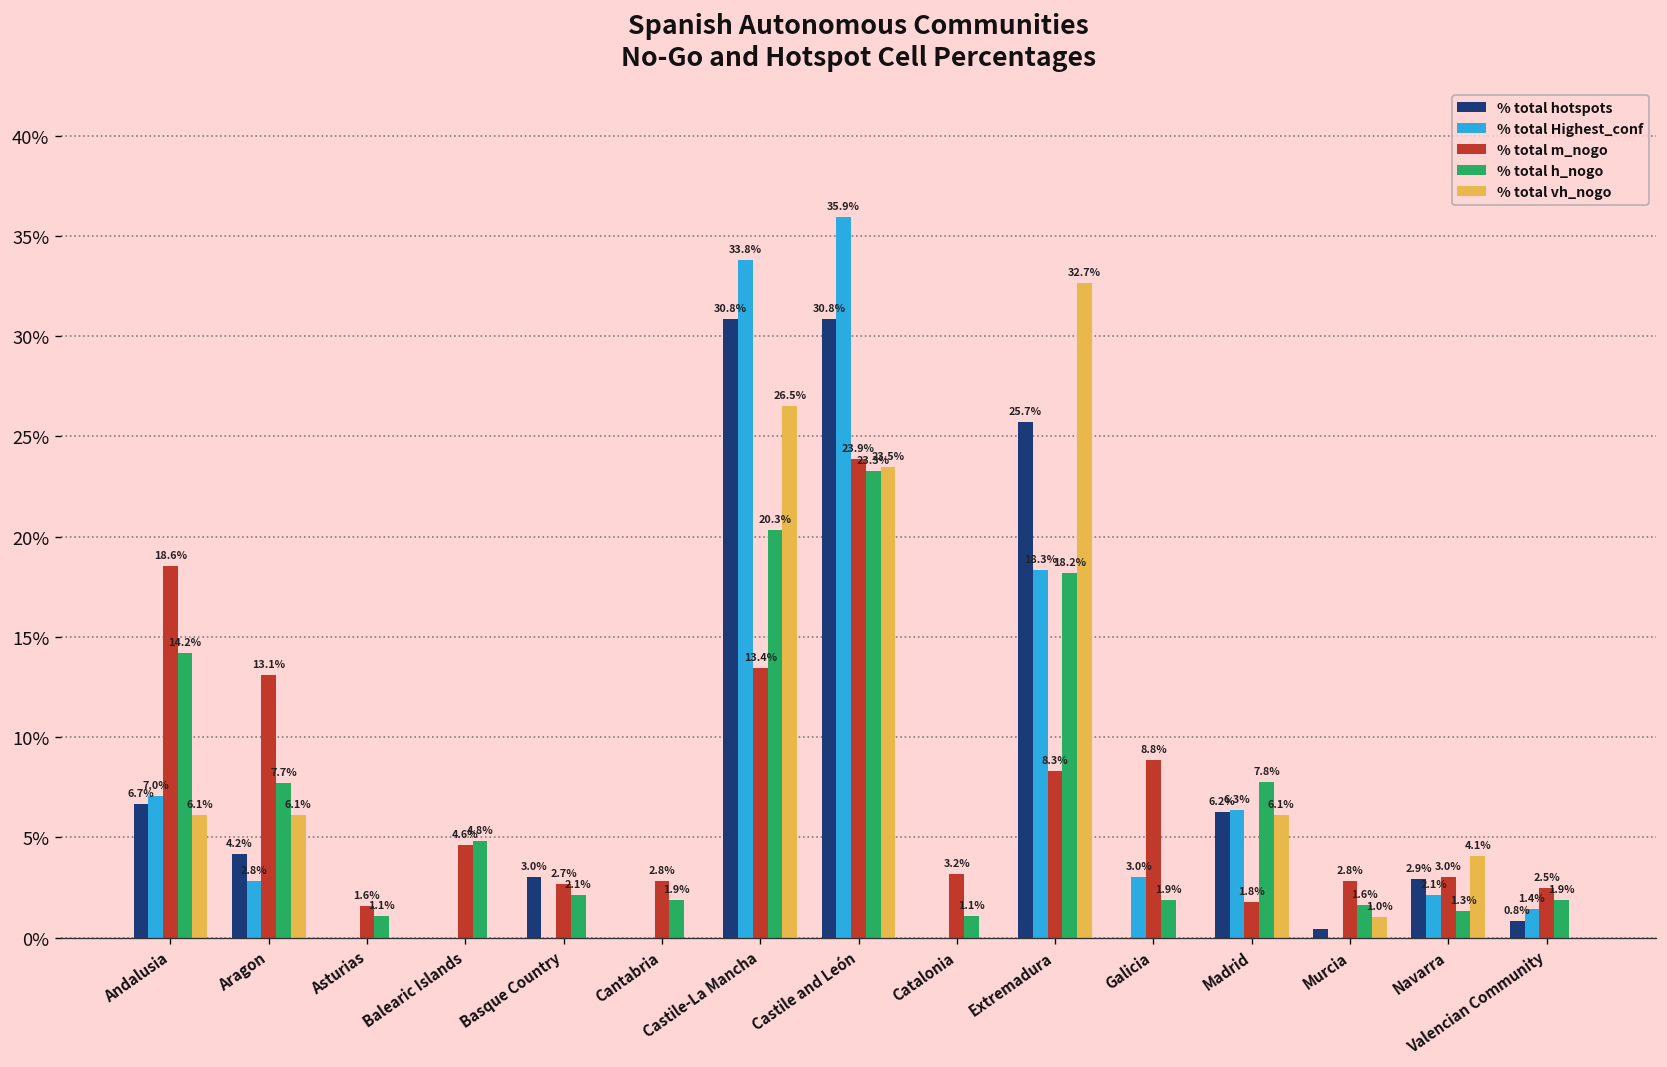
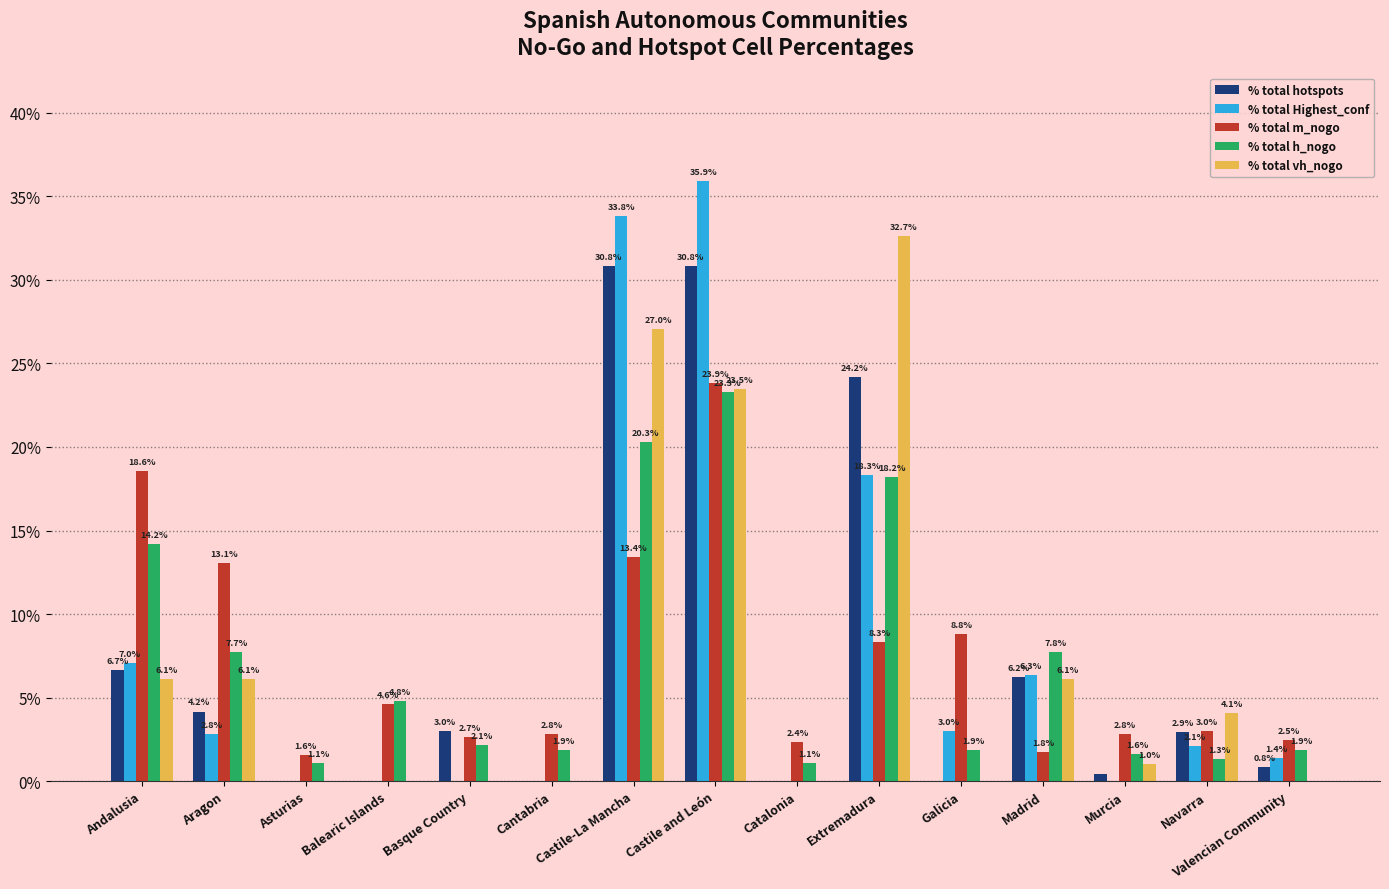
% total vh_nogo, Castile-La Mancha: 26.5% -> 27.0%
% total m_nogo, Catalonia: 3.2% -> 2.4%
% total hotspots, Extremadura: 25.7% -> 24.2%
